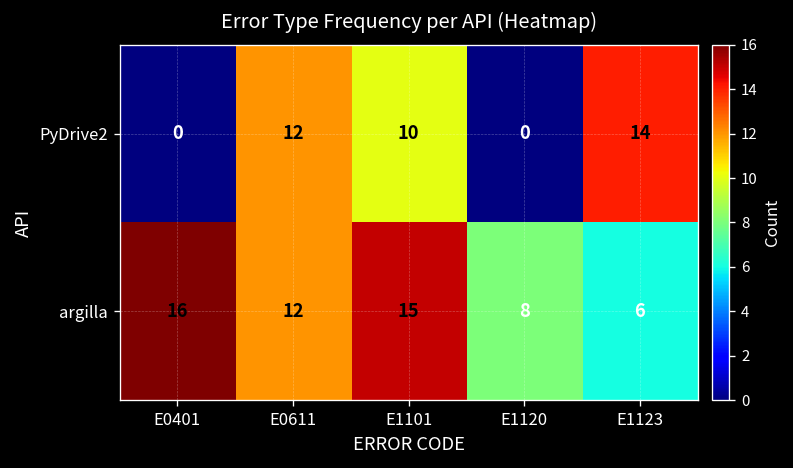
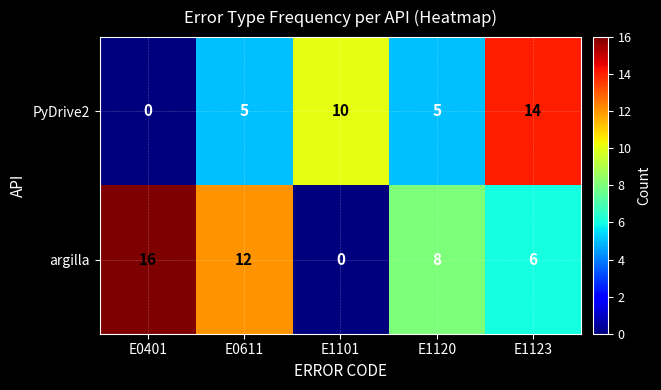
PyDrive2, E0611: 12 -> 5
PyDrive2, E1120: 0 -> 5
argilla, E1101: 15 -> 0
